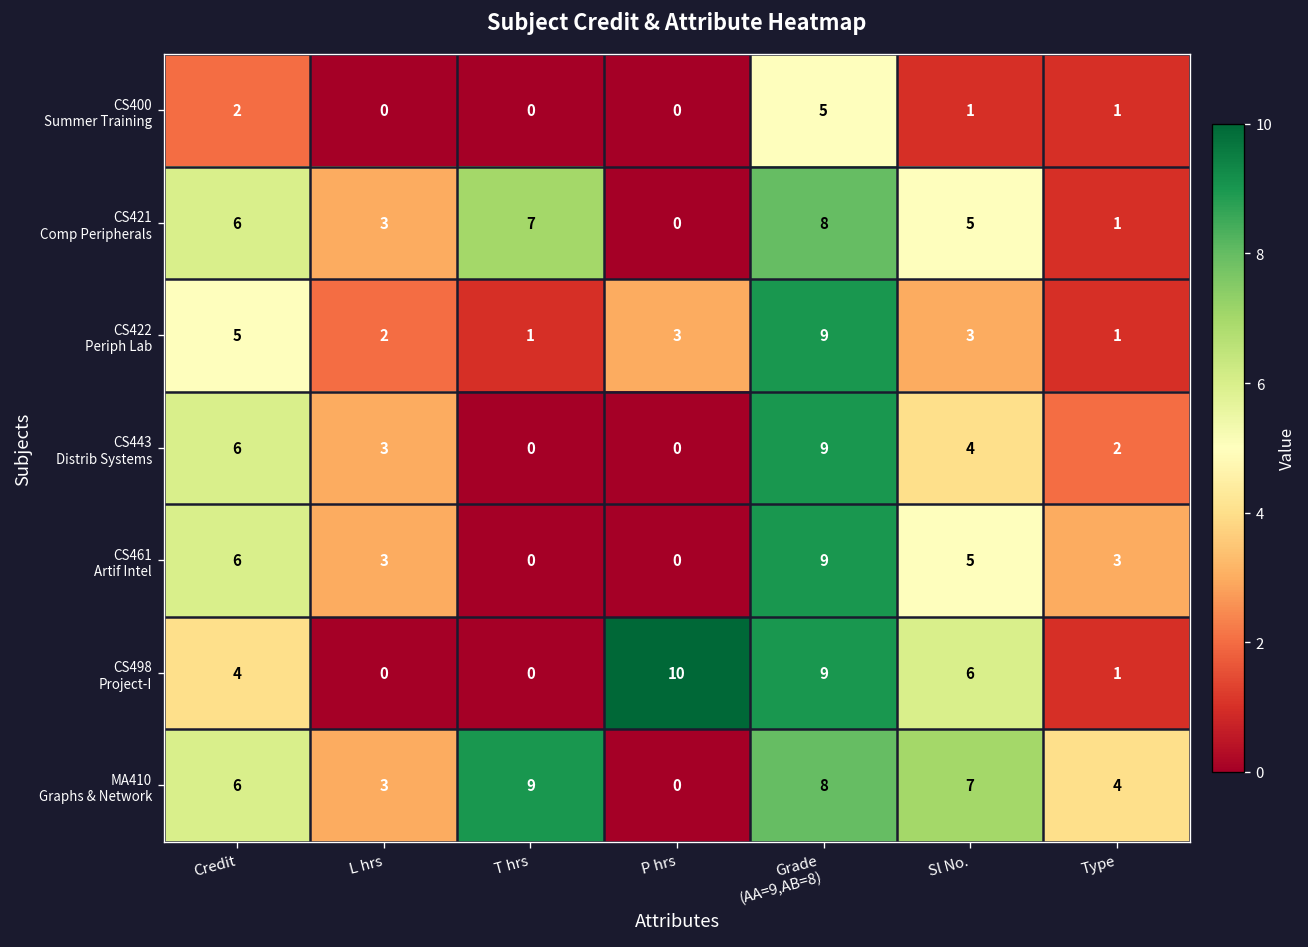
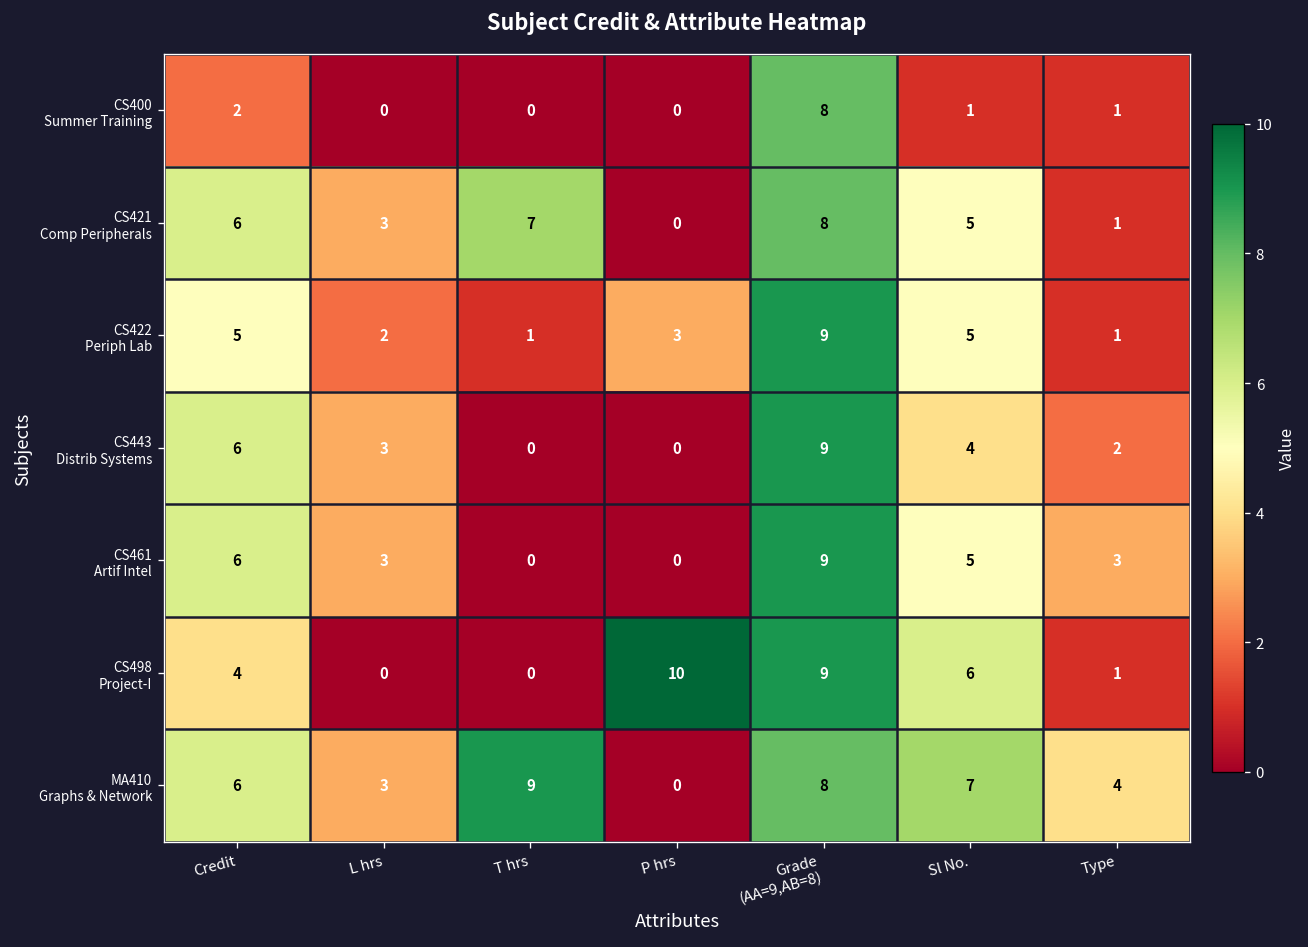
CS400 Summer Training, Grade (AA=9,AB=8): 5 -> 8
CS422 Periph Lab, Sl No.: 3 -> 5
